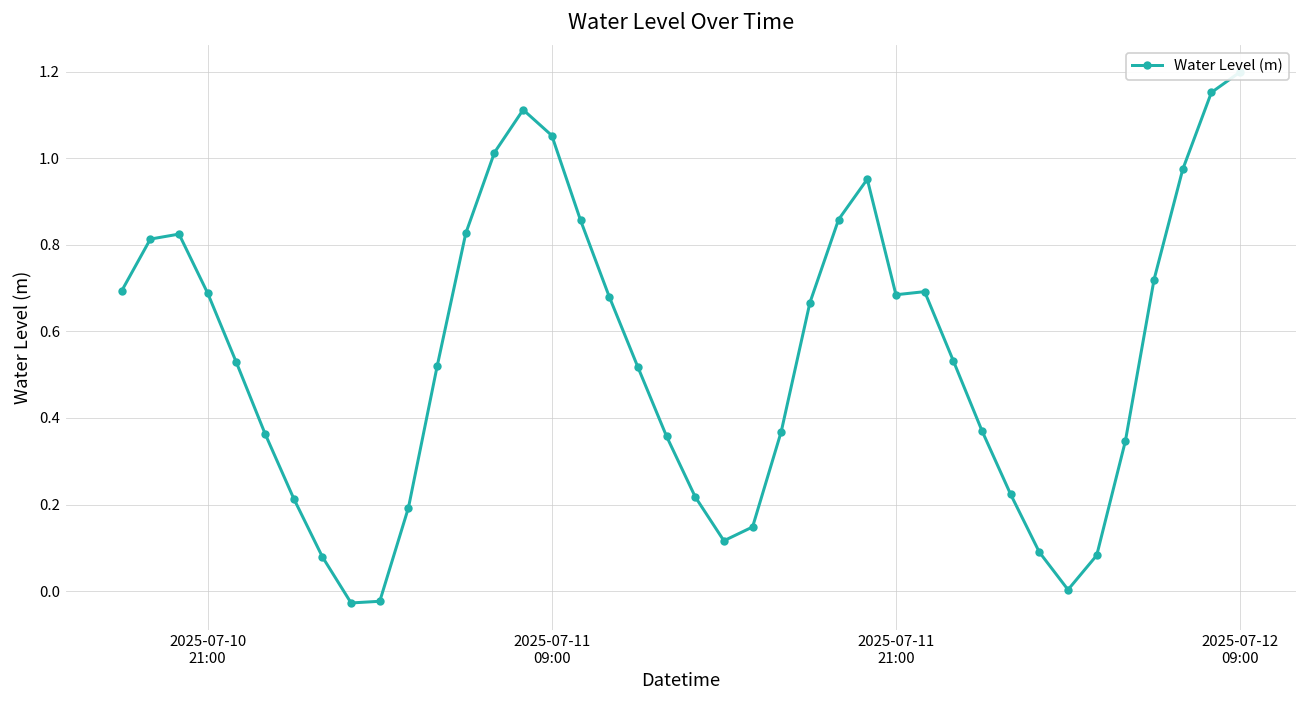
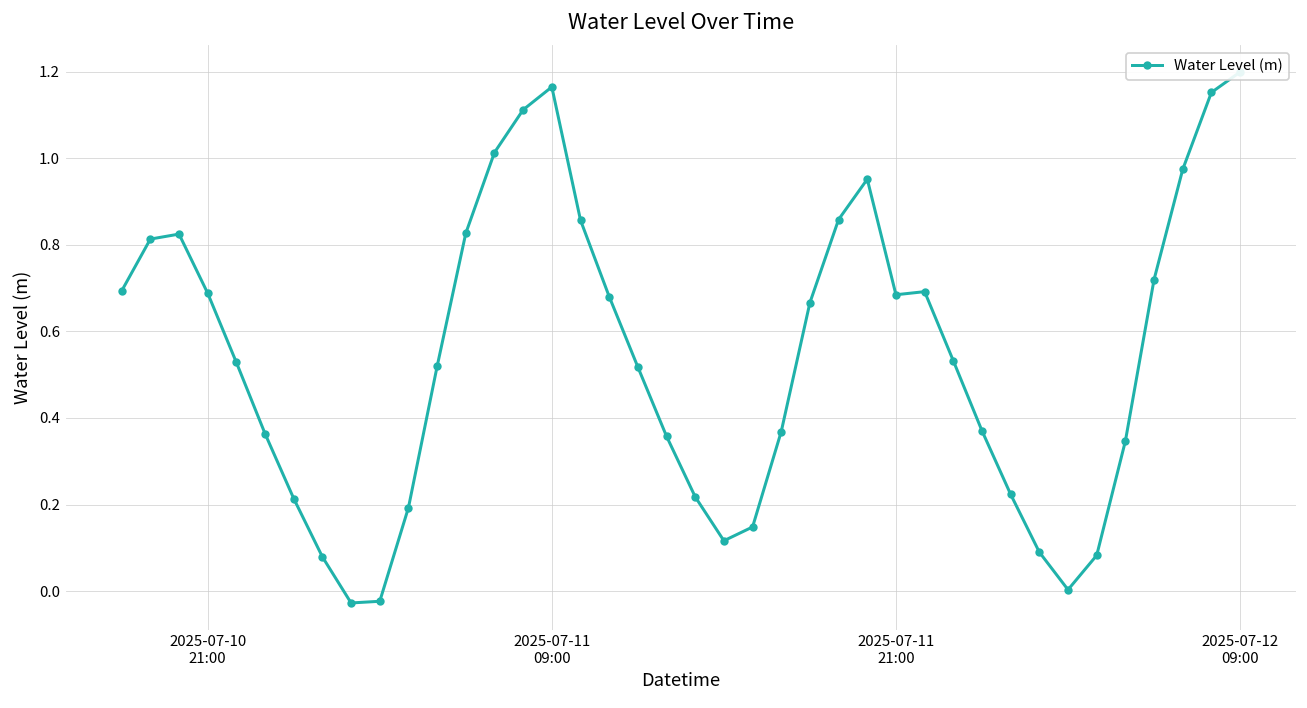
2025-07-11 09:00: 1.05 -> 1.16
